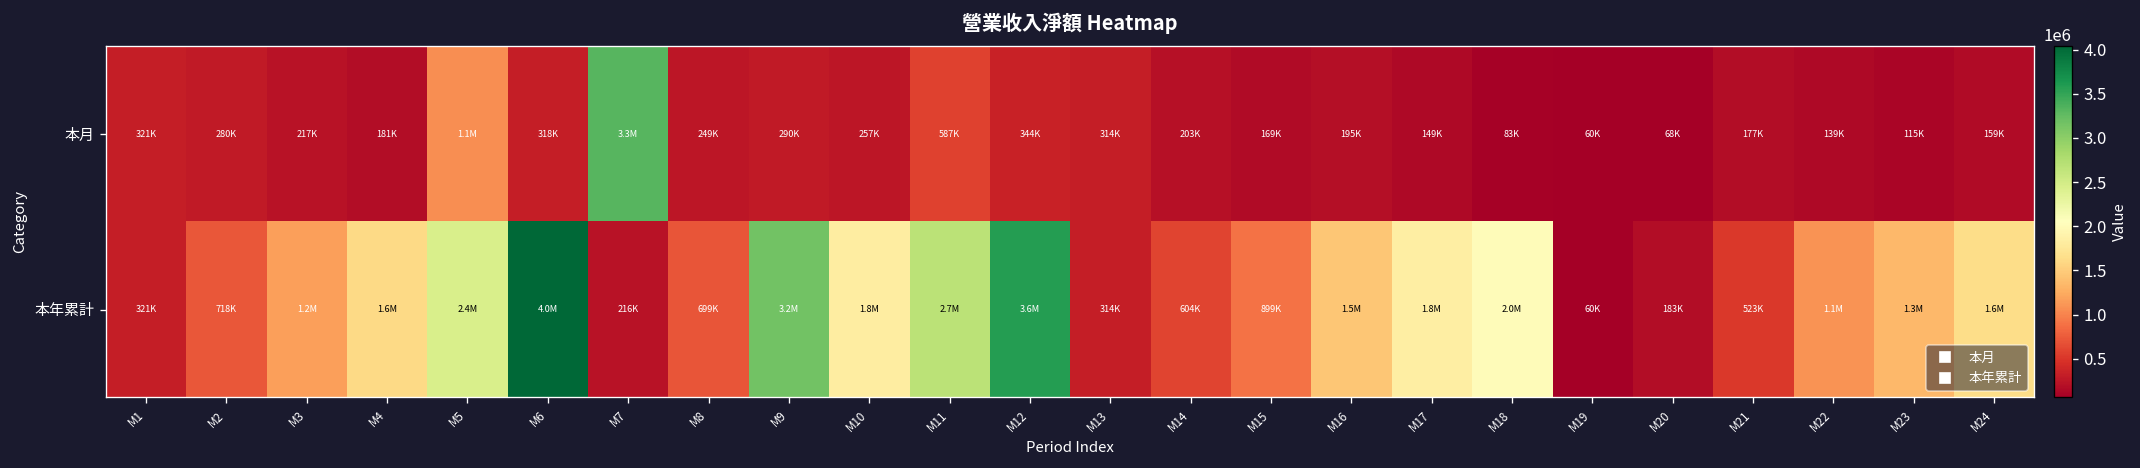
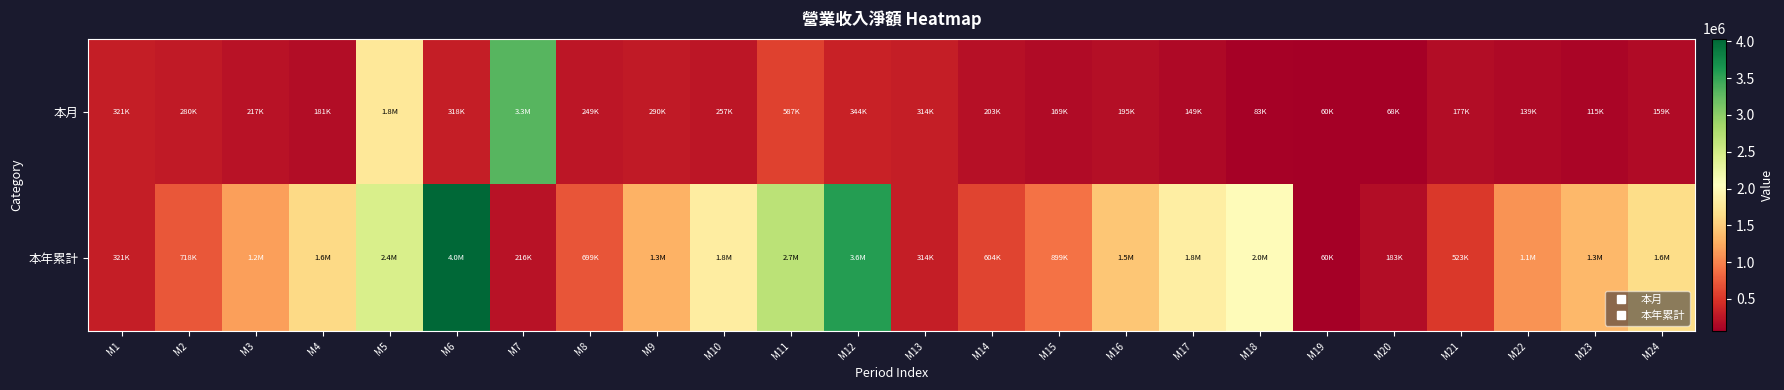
本月, M5: 1.1M -> 1.8M
本年累計, M9: 3.2M -> 1.3M
